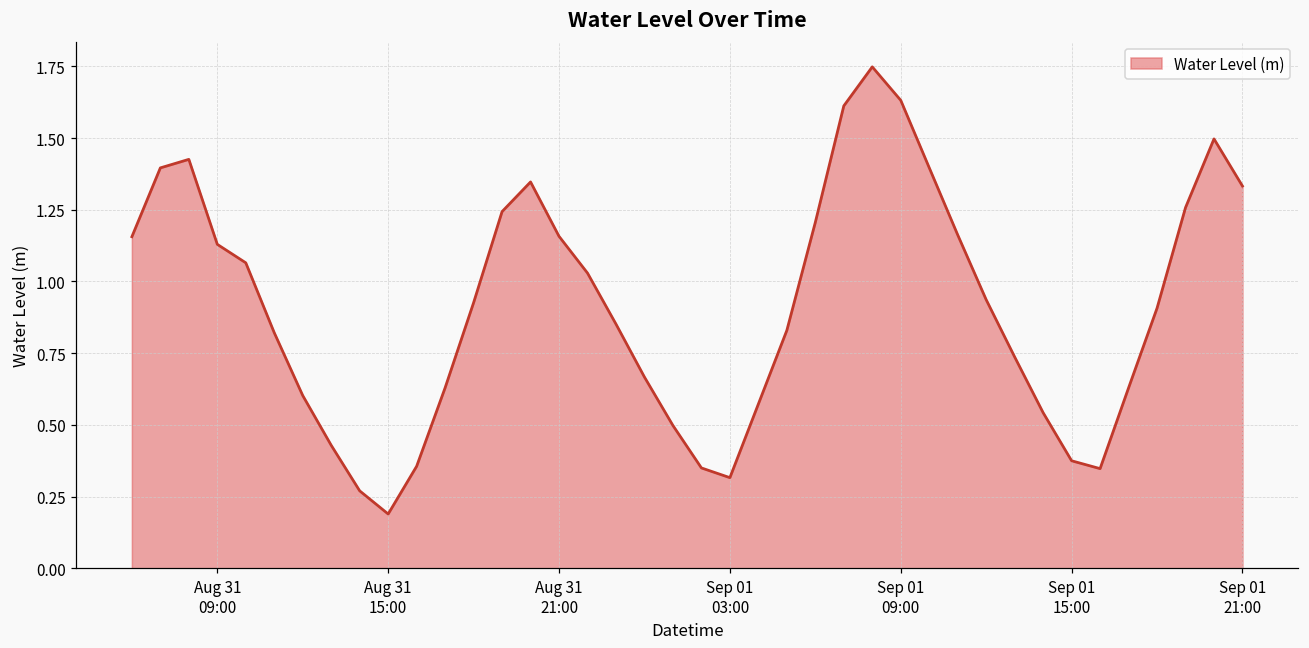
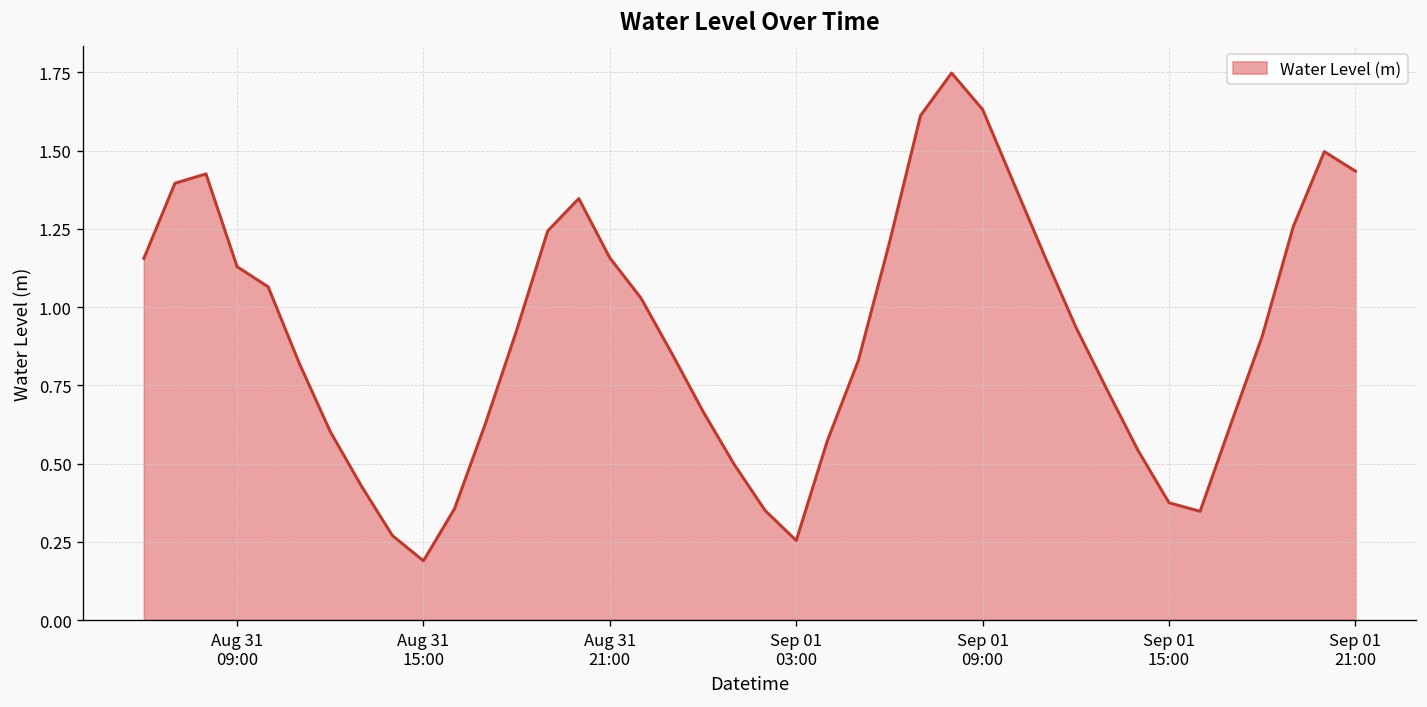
Sep 01 03:00: 0.32 -> 0.25
Sep 01 21:00: 1.33 -> 1.43
